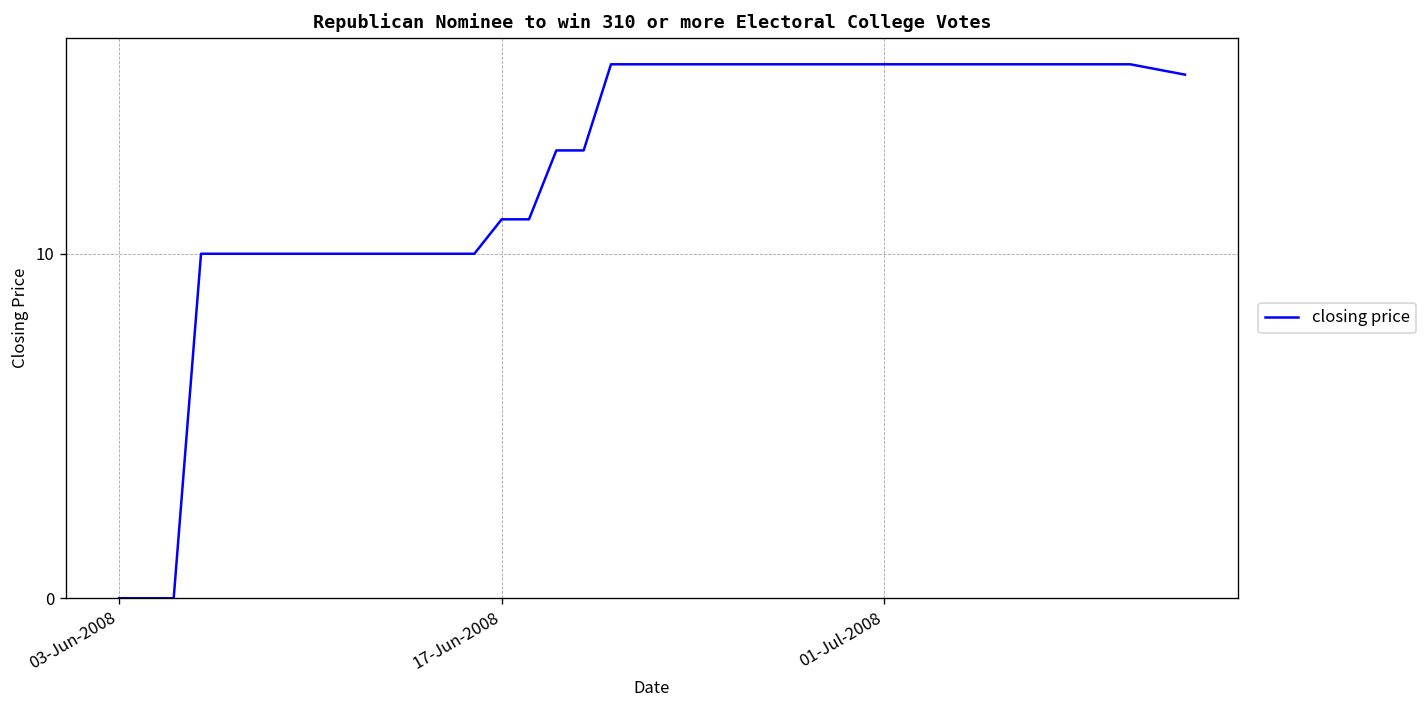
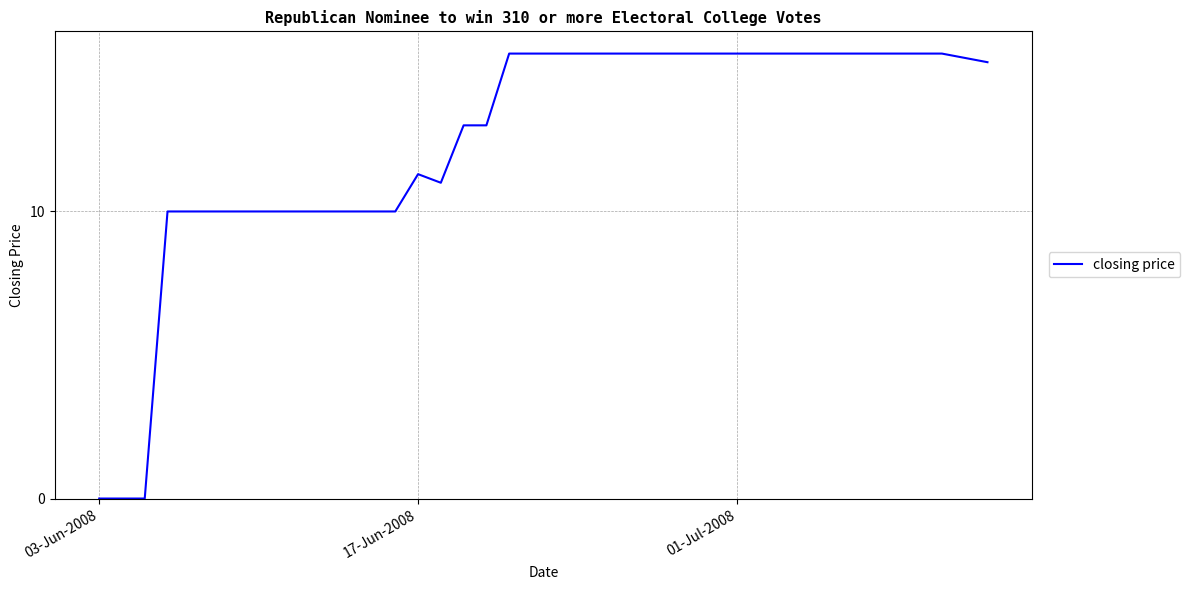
17-Jun-2008: 11.0 -> 11.3
